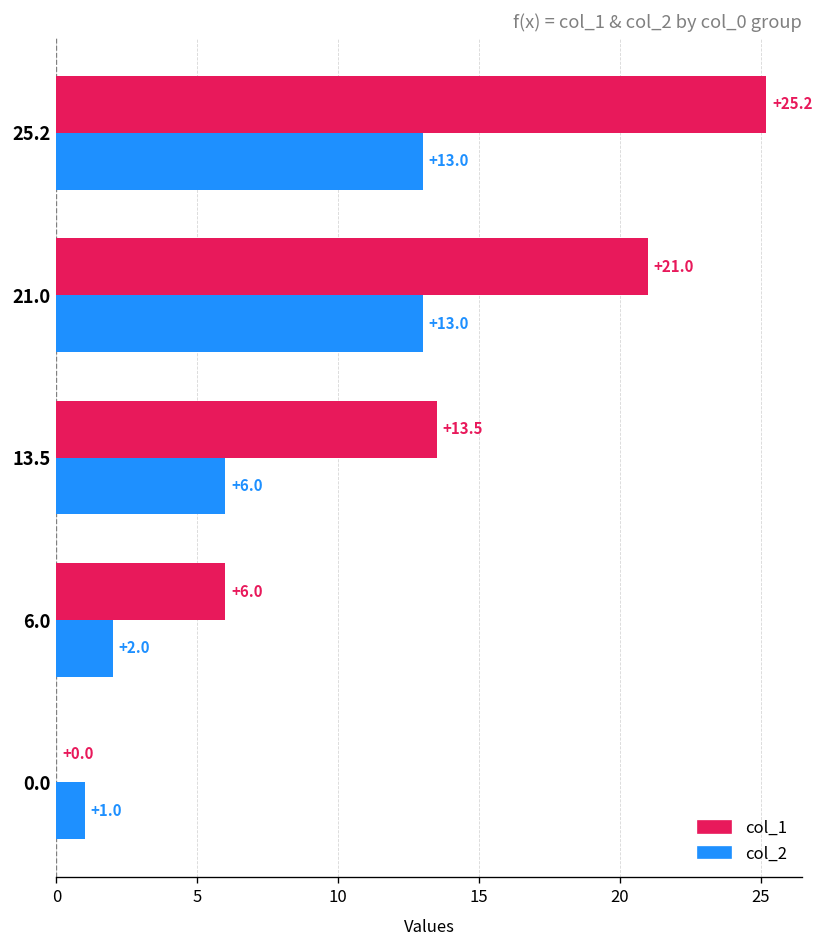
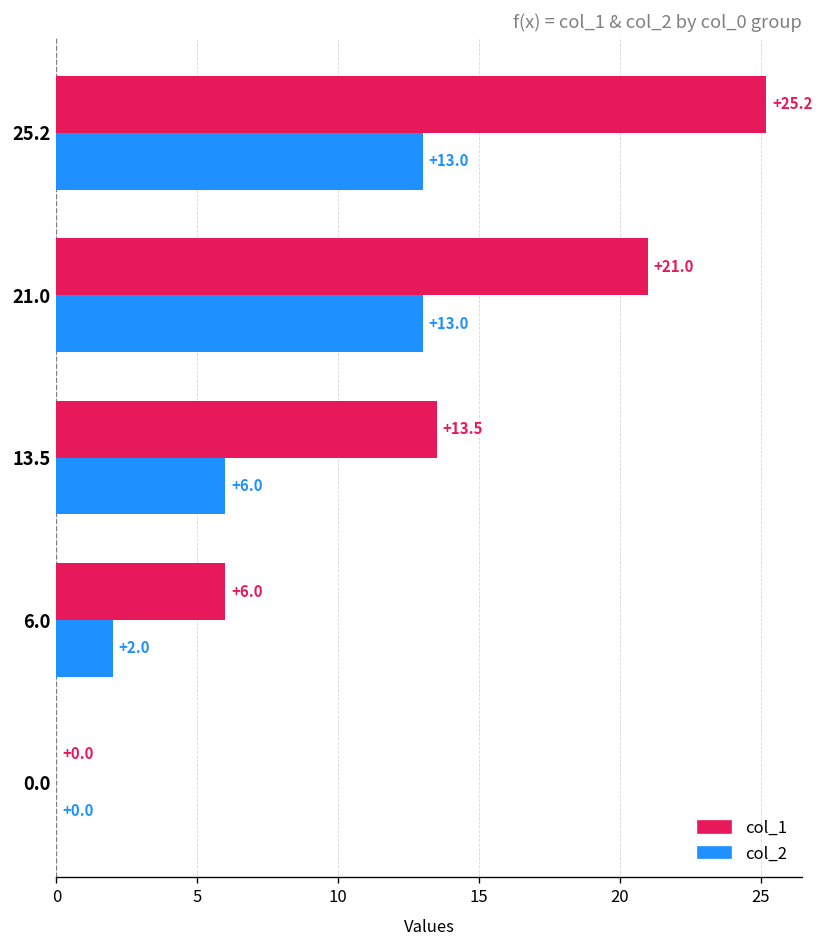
col_2, 0.0: +1.0 -> +0.0
